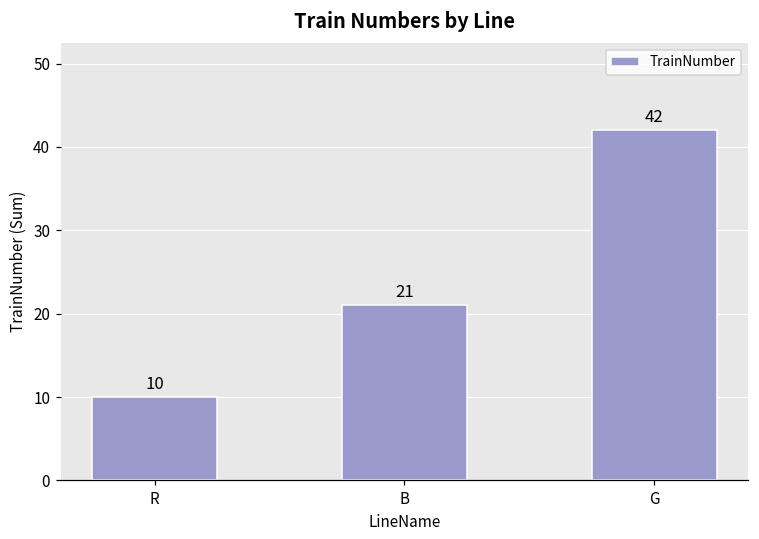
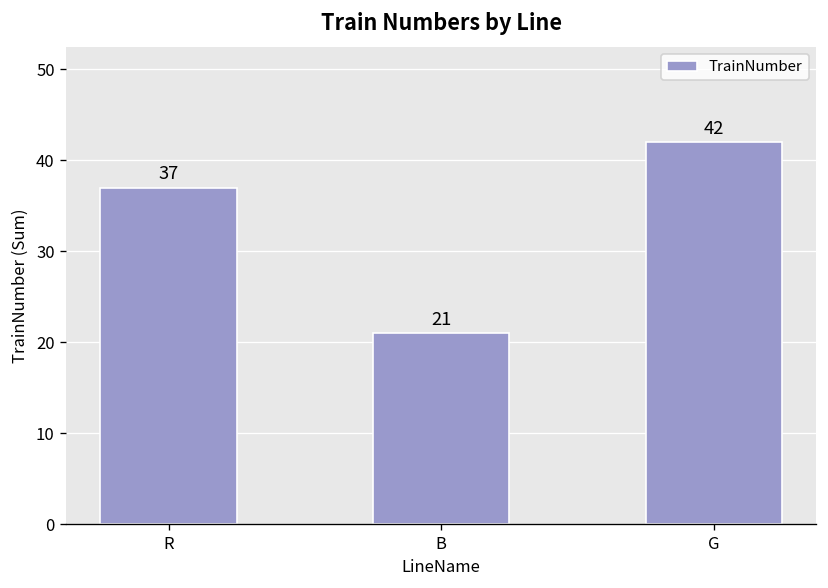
R: 10 -> 37
